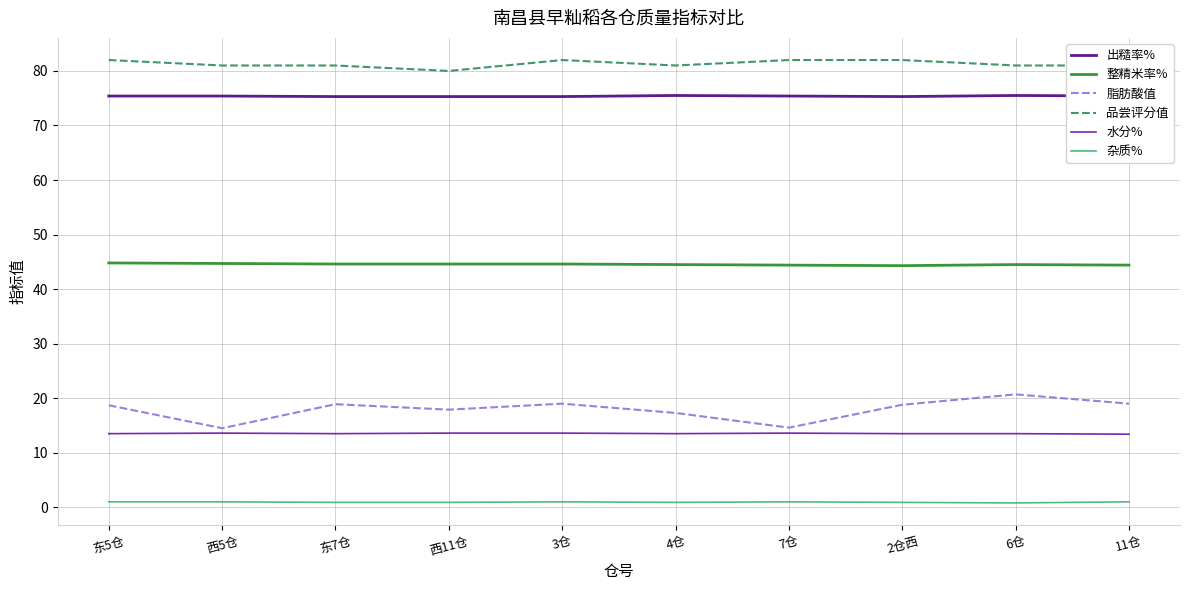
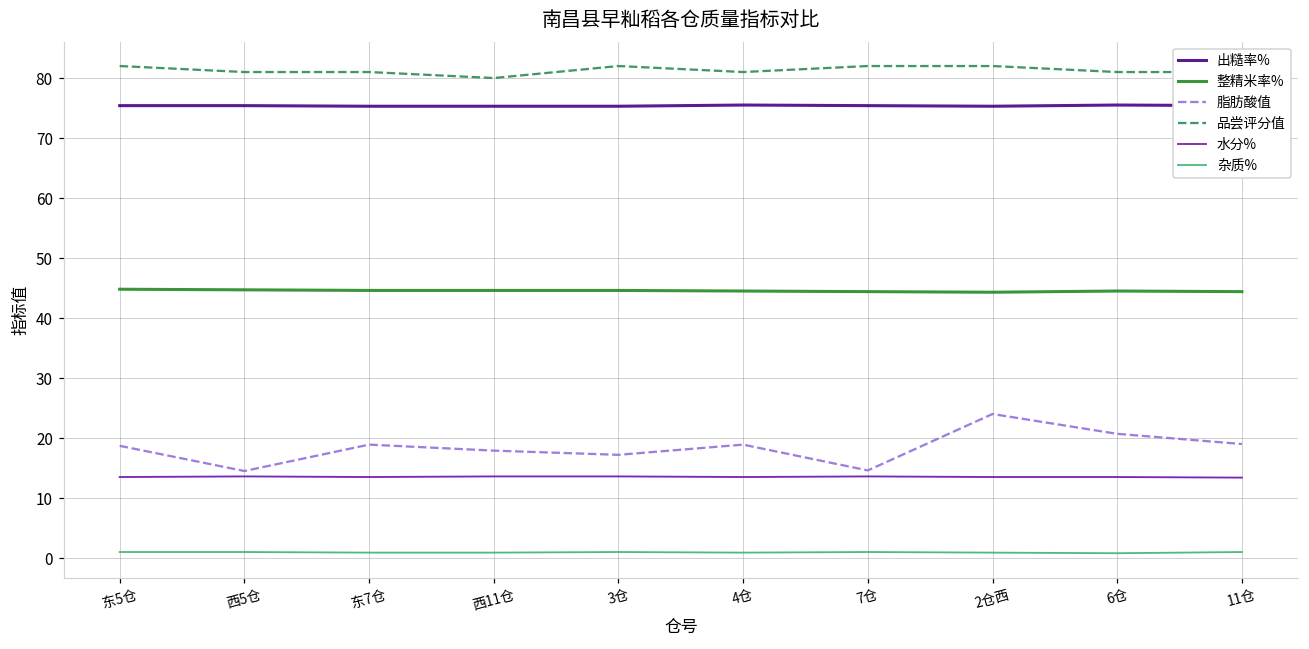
脂肪酸值, 3仓: 19 -> 17
脂肪酸值, 4仓: 17 -> 19
脂肪酸值, 2仓西: 19 -> 24
